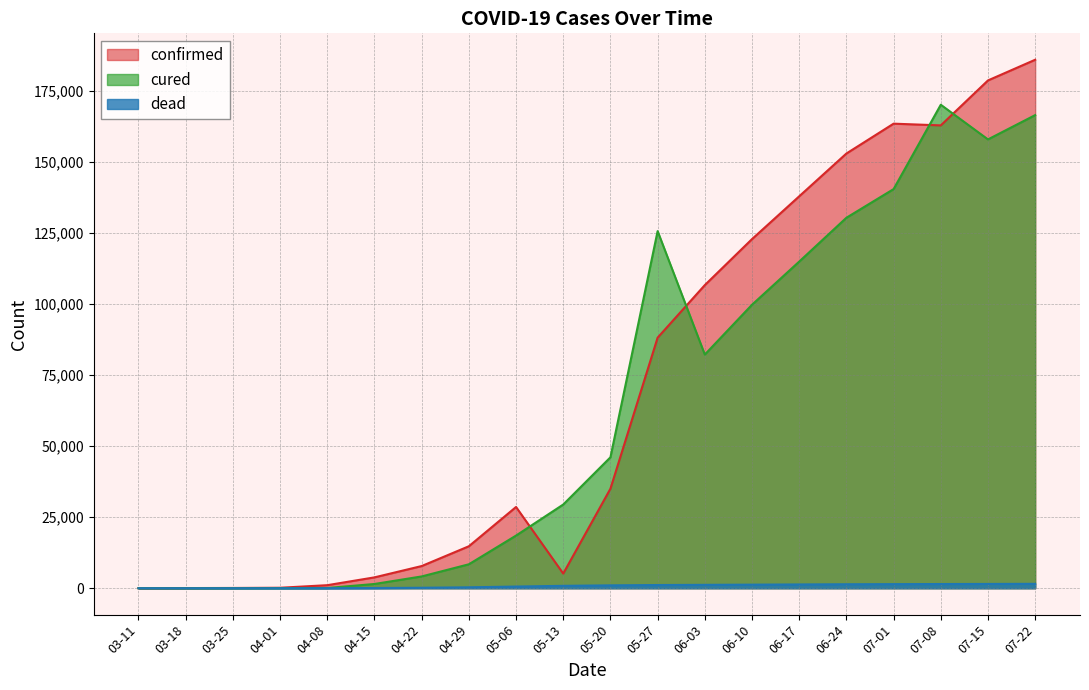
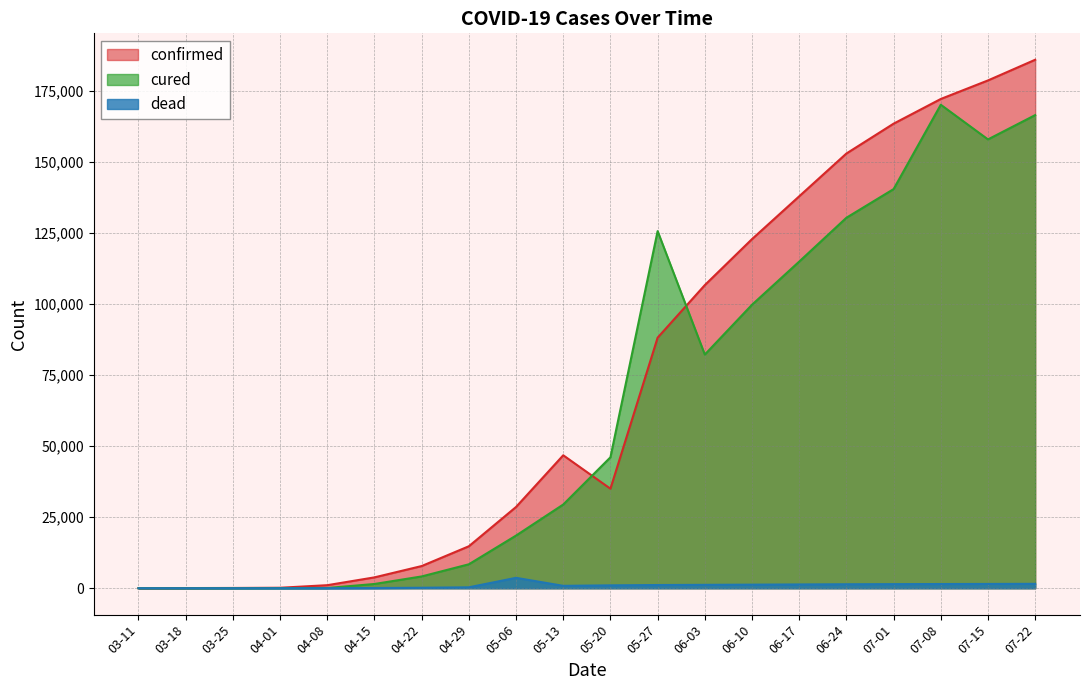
dead, 05-06: 1,000 -> 4,000
confirmed, 05-13: 5,000 -> 47,000
confirmed, 07-08: 163,000 -> 172,000
